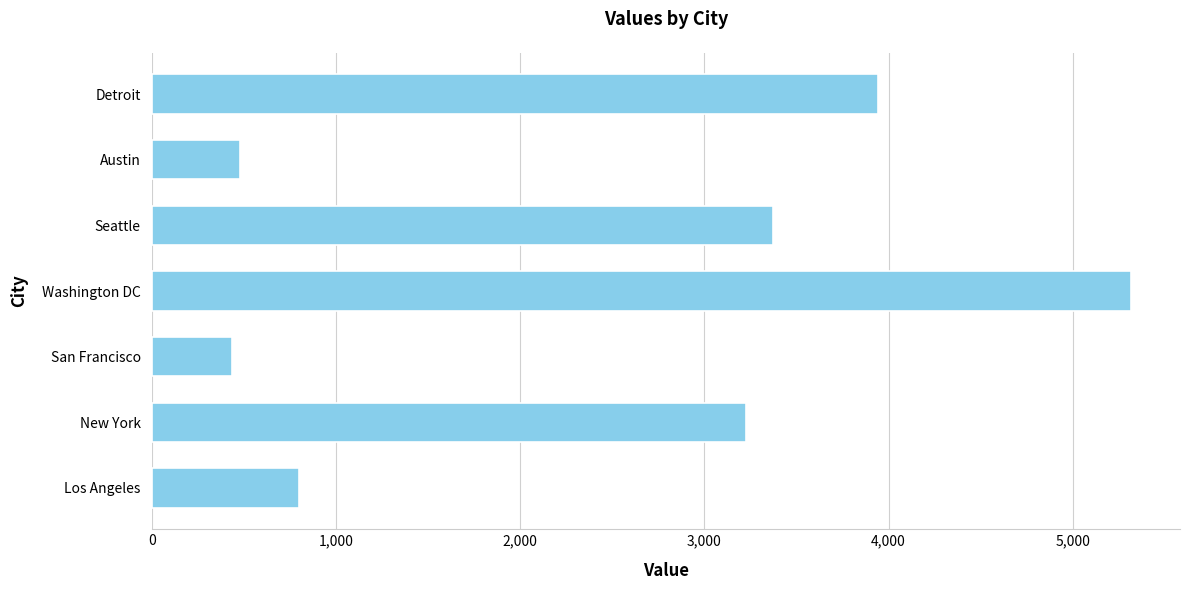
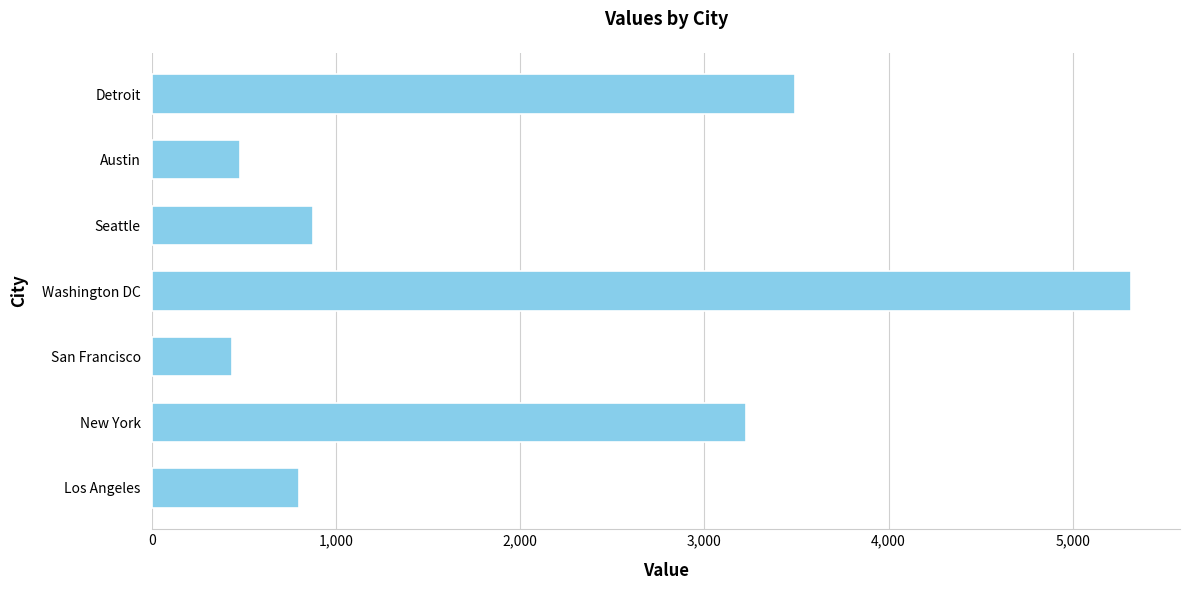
Detroit: 3,950 -> 3,490
Seattle: 3,380 -> 880
